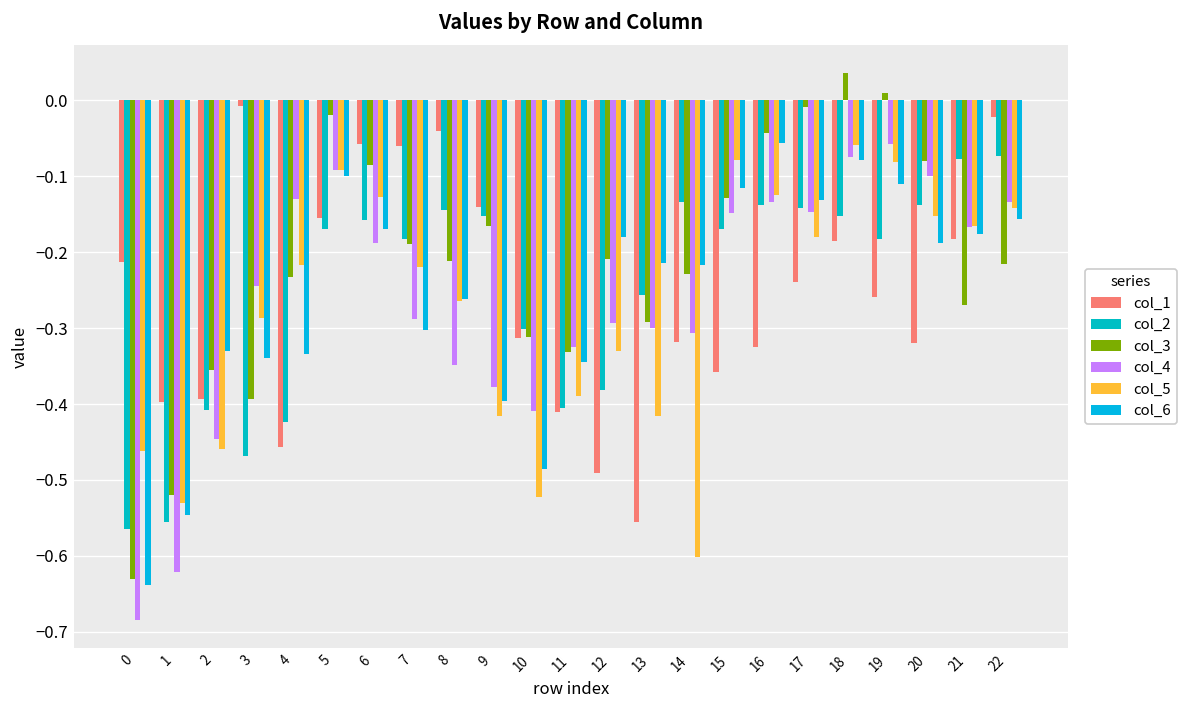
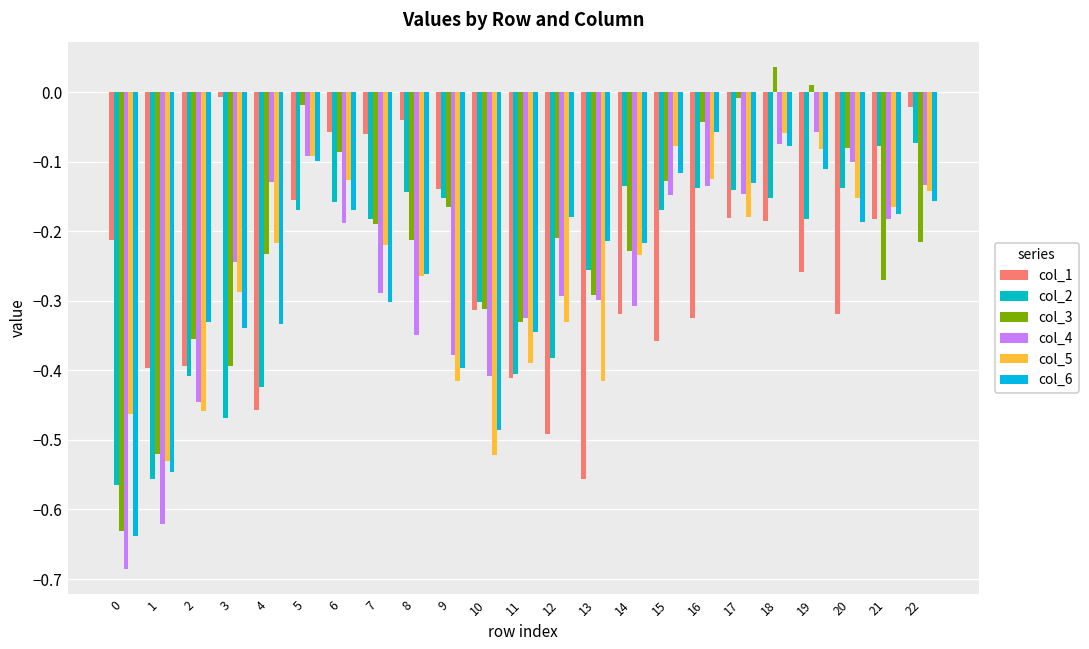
col_5, 14: -0.60 -> -0.23
col_1, 17: -0.24 -> -0.18
col_4, 21: -0.17 -> -0.18
